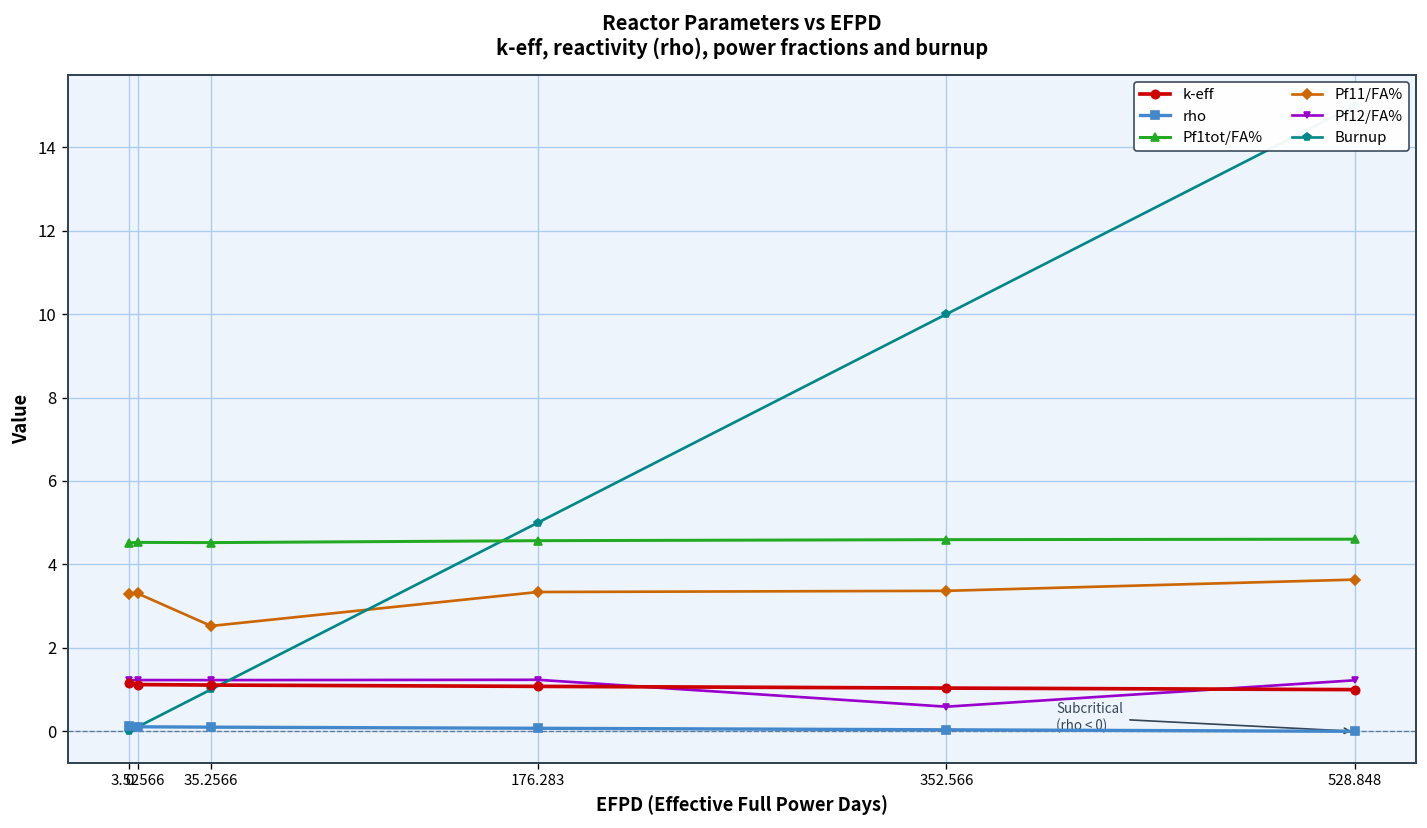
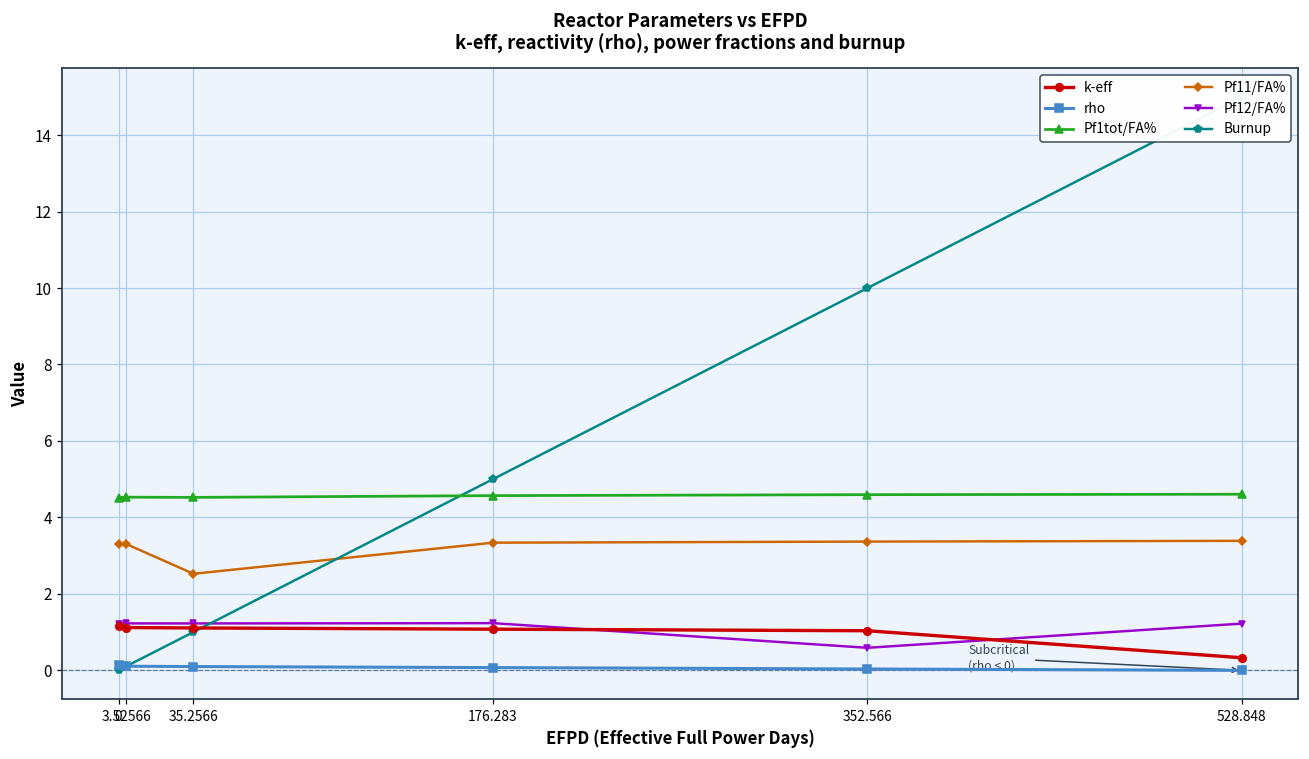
k-eff, 528.848: 1.0 -> 0.3
Pf11/FA%, 528.848: 3.6 -> 3.4
